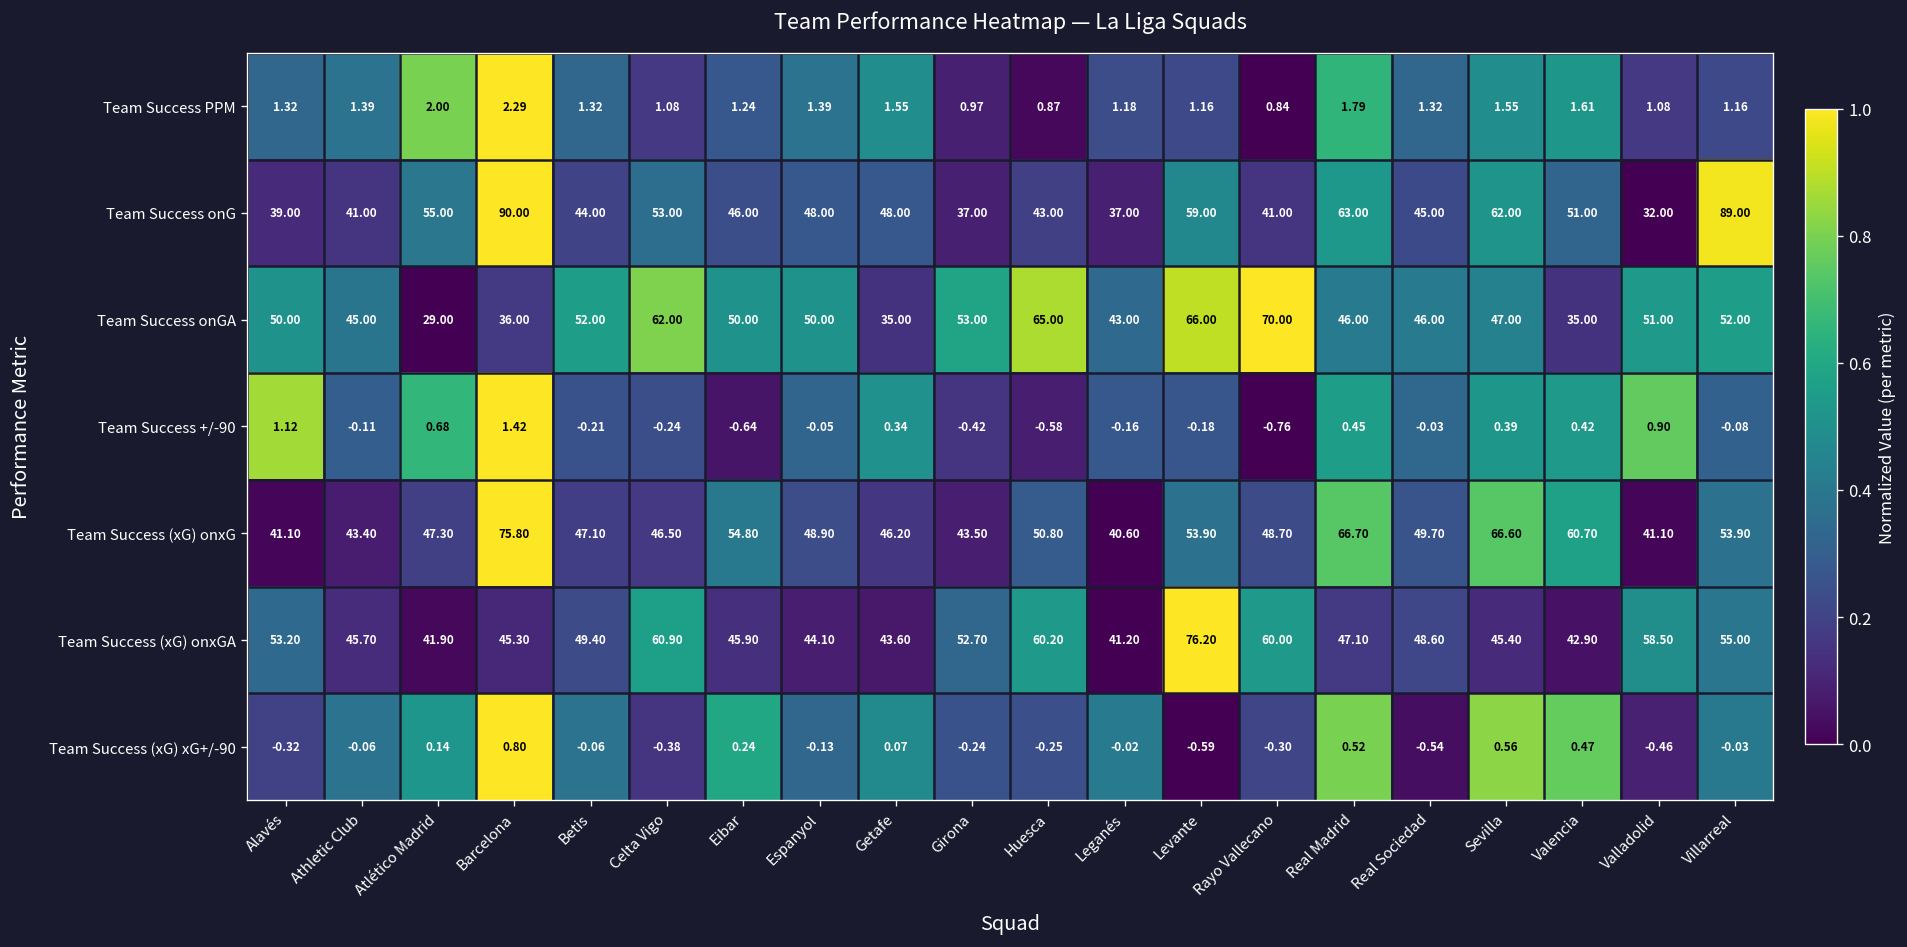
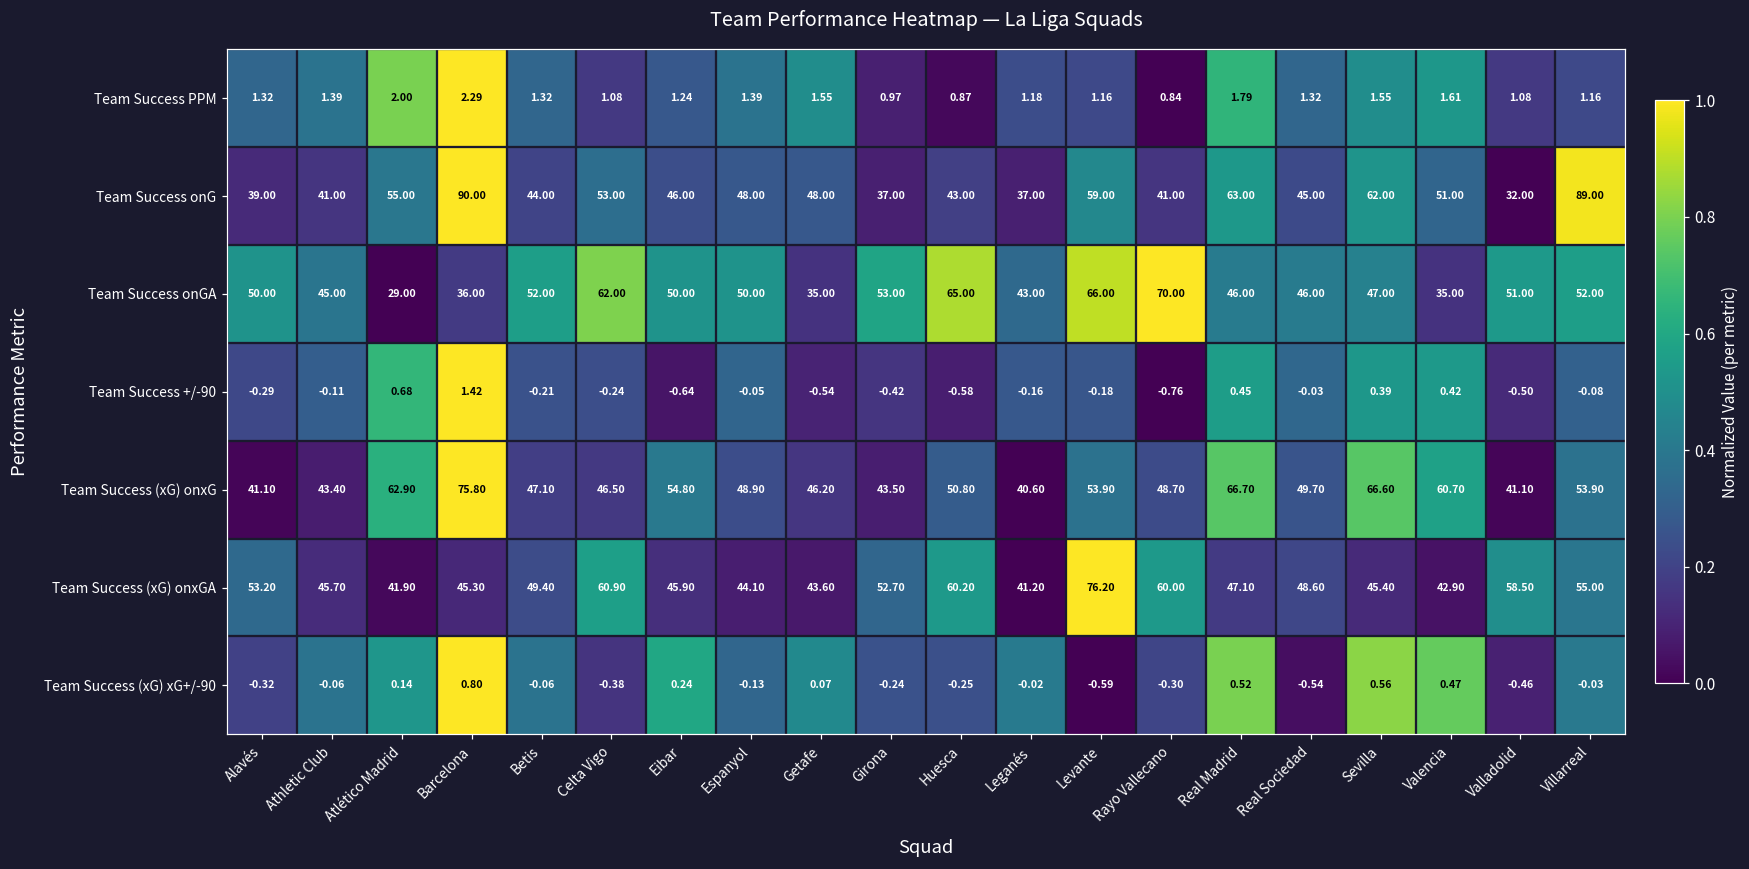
Team Success +/-90, Alavés: 1.12 -> -0.29
Team Success +/-90, Getafe: 0.34 -> -0.54
Team Success +/-90, Valladolid: 0.90 -> -0.50
Team Success (xG) onxG, Atlético Madrid: 47.30 -> 62.90
